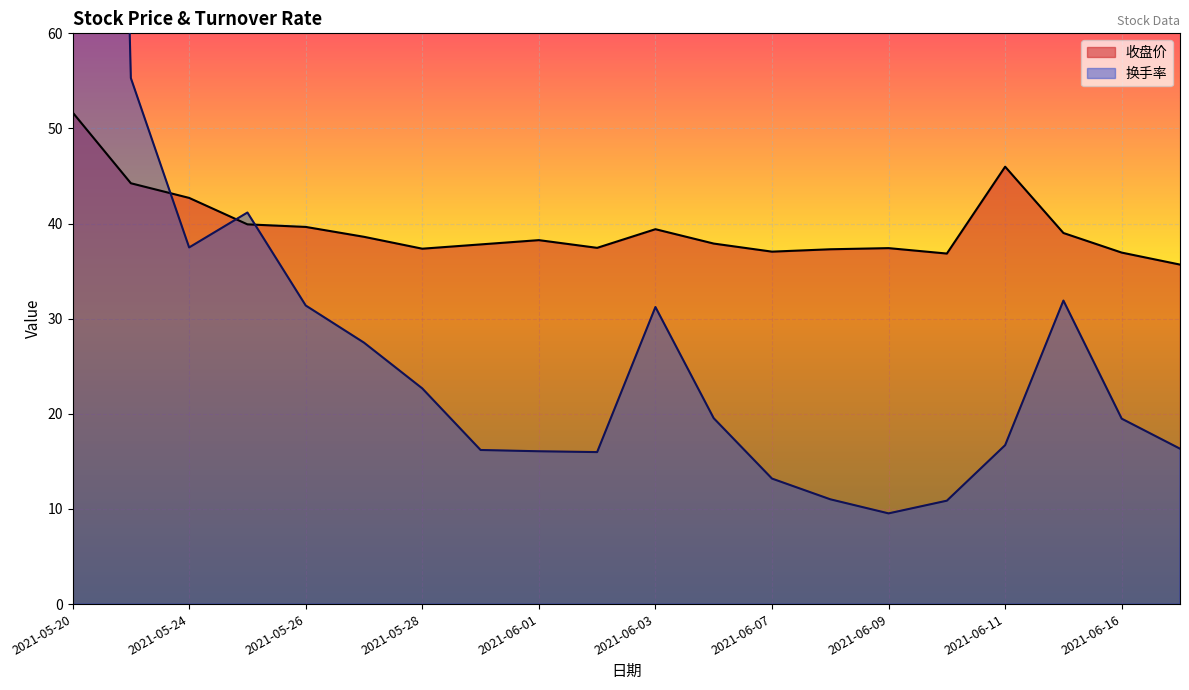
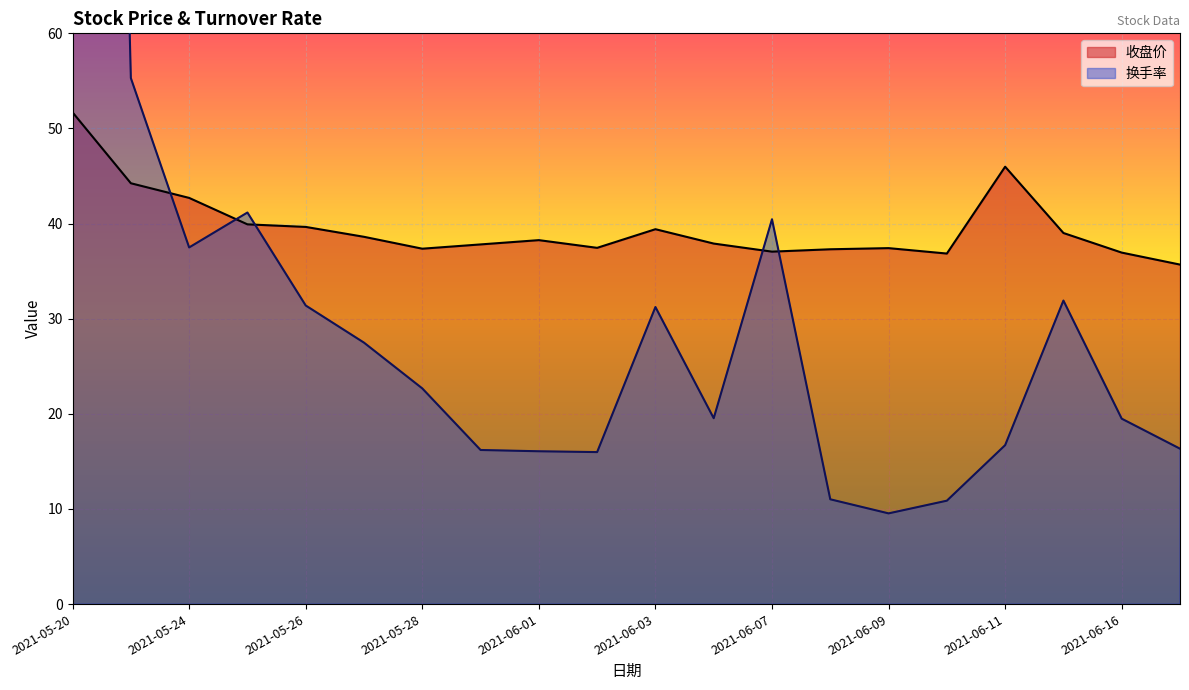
换手率, 2021-06-07: 13 -> 40
